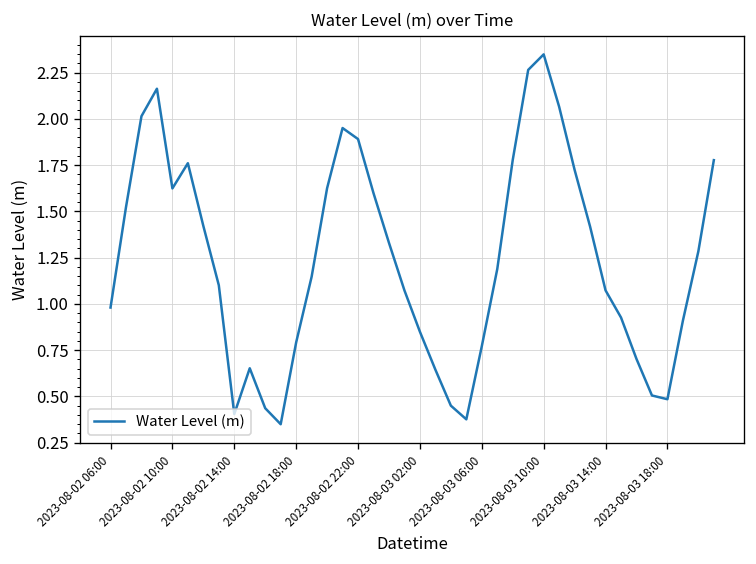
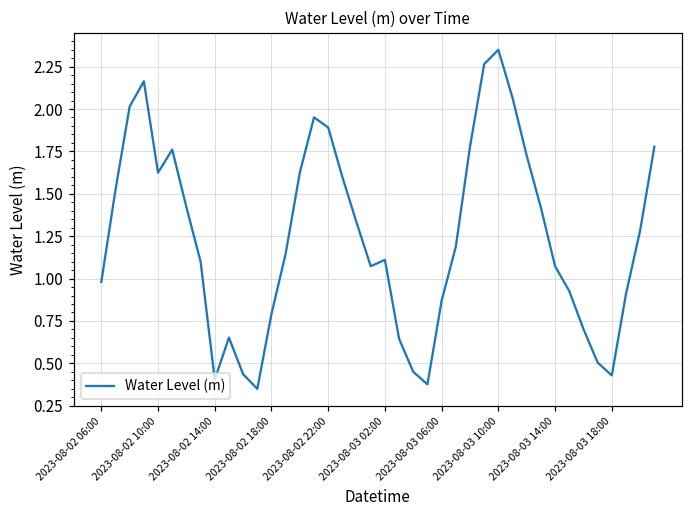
2023-08-03 02:00: 0.85 -> 1.11
2023-08-03 06:00: 0.77 -> 0.87
2023-08-03 18:00: 0.48 -> 0.43
